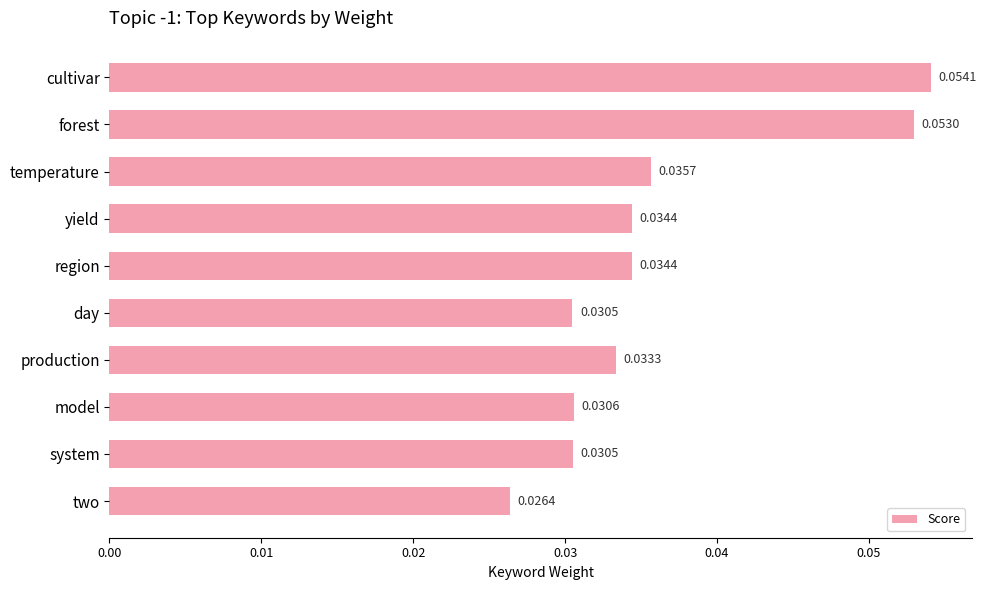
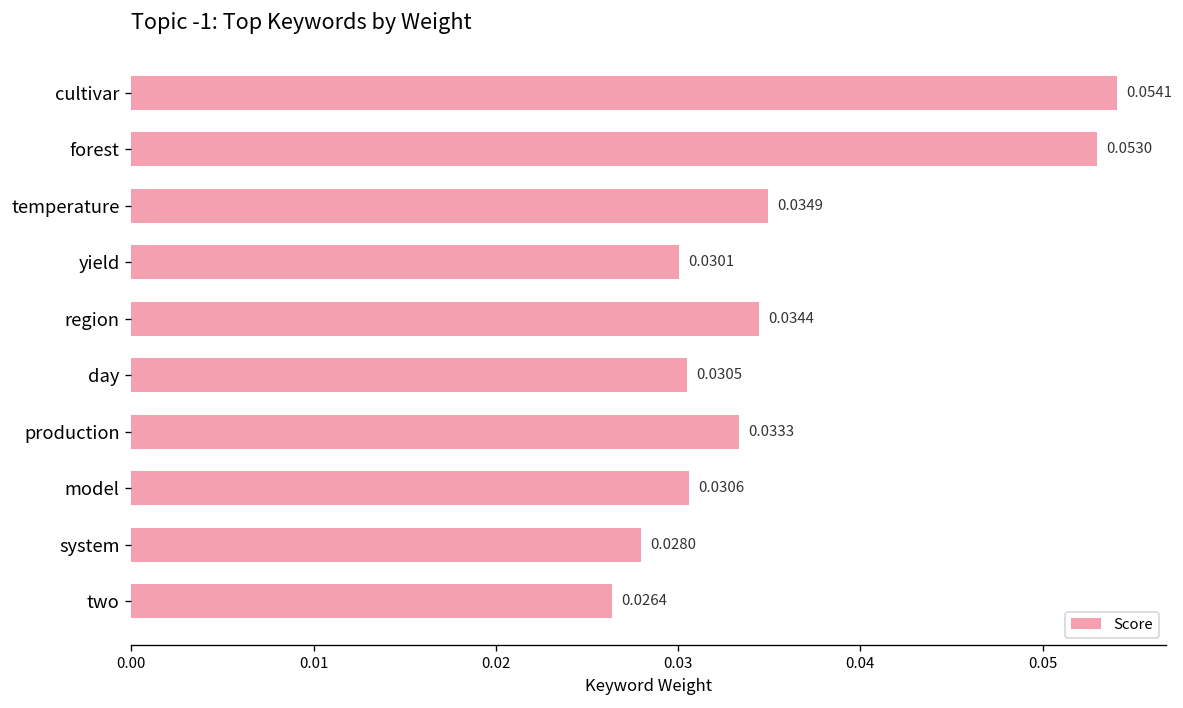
temperature: 0.0357 -> 0.0349
yield: 0.0344 -> 0.0301
system: 0.0305 -> 0.0280
